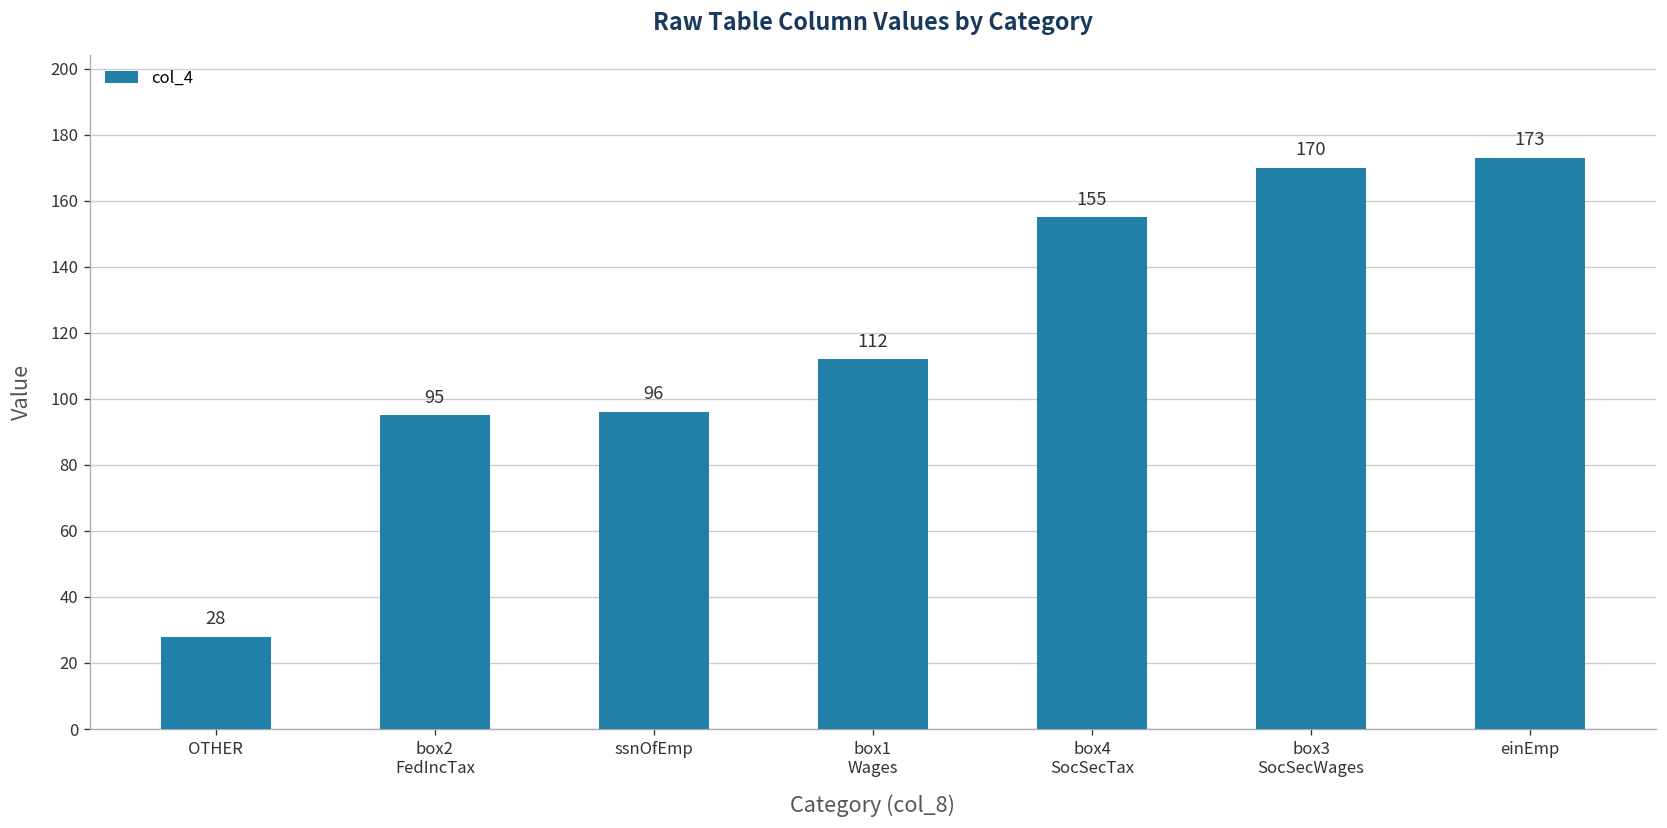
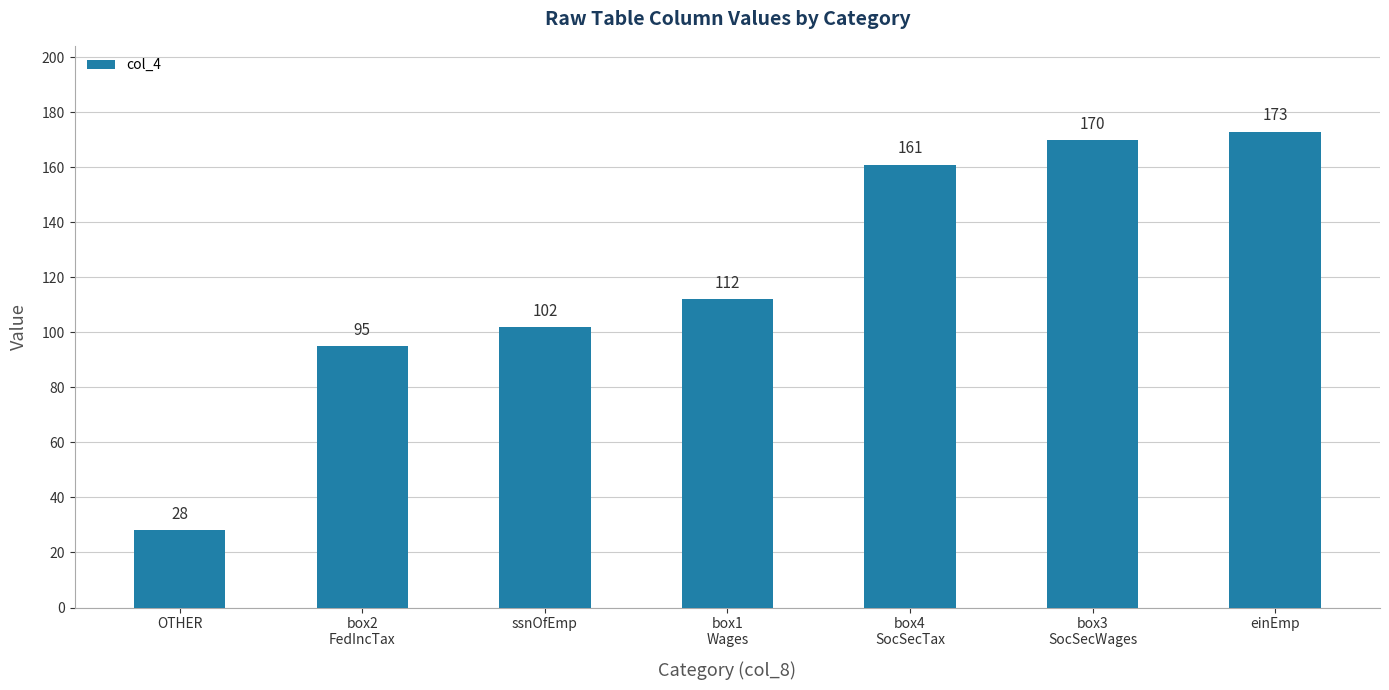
ssnOfEmp: 96 -> 102
box4 SocSecTax: 155 -> 161
